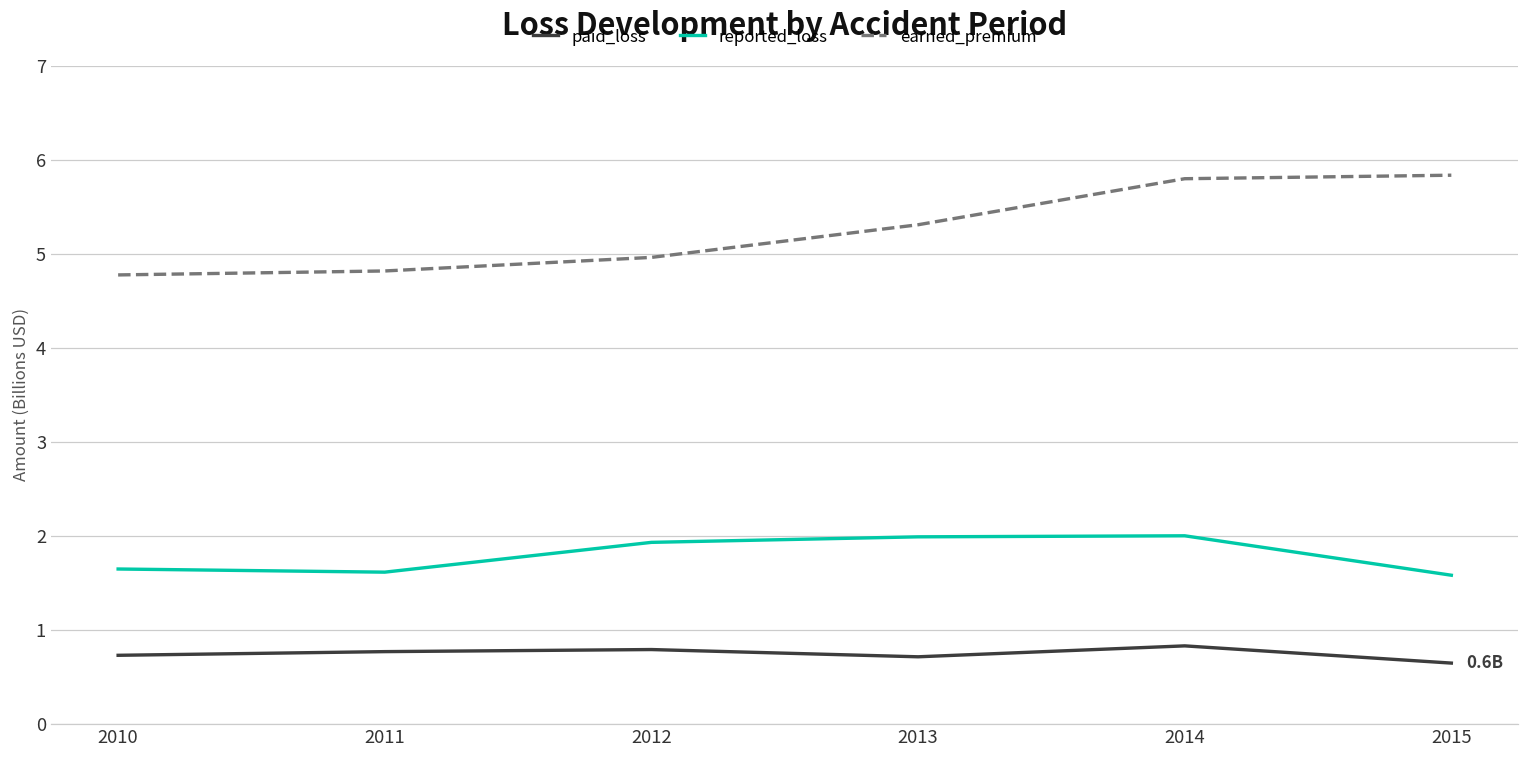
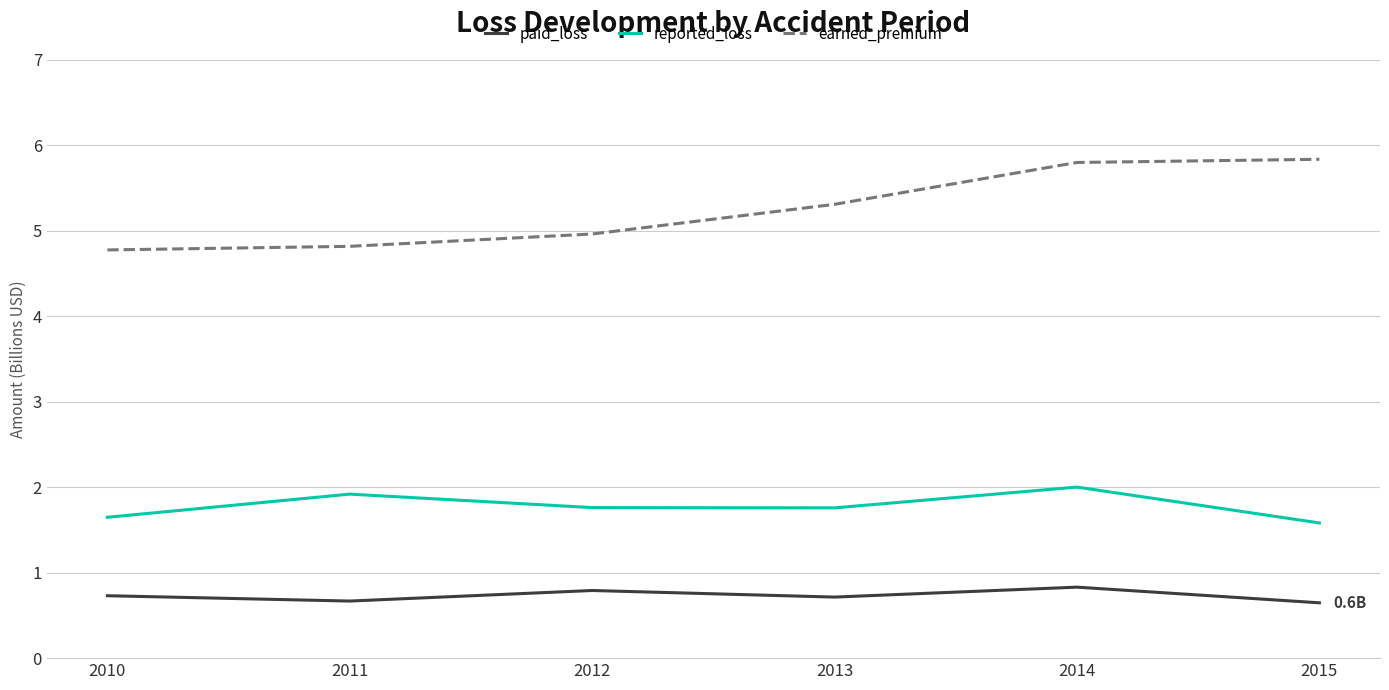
paid_loss, 2011: 0.8 -> 0.7
reported_loss, 2011: 1.6 -> 1.9
reported_loss, 2012: 1.9 -> 1.8
reported_loss, 2013: 2.0 -> 1.8
